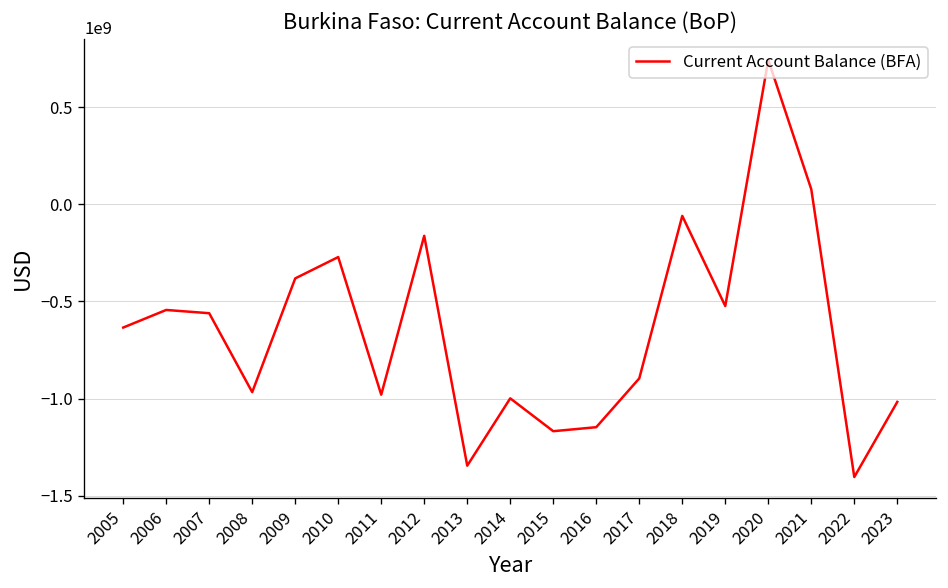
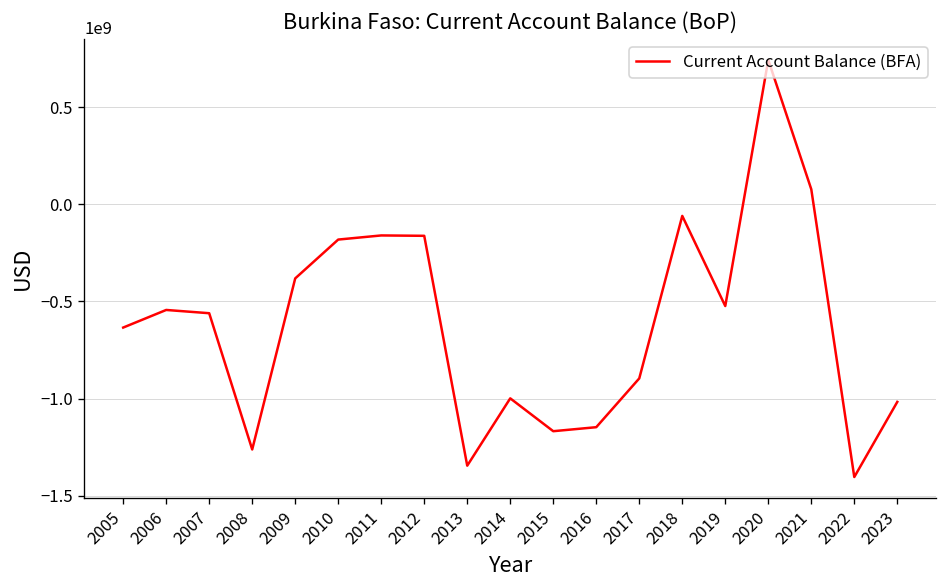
2008: -970000000 -> -1260000000
2010: -270000000 -> -180000000
2011: -980000000 -> -160000000
